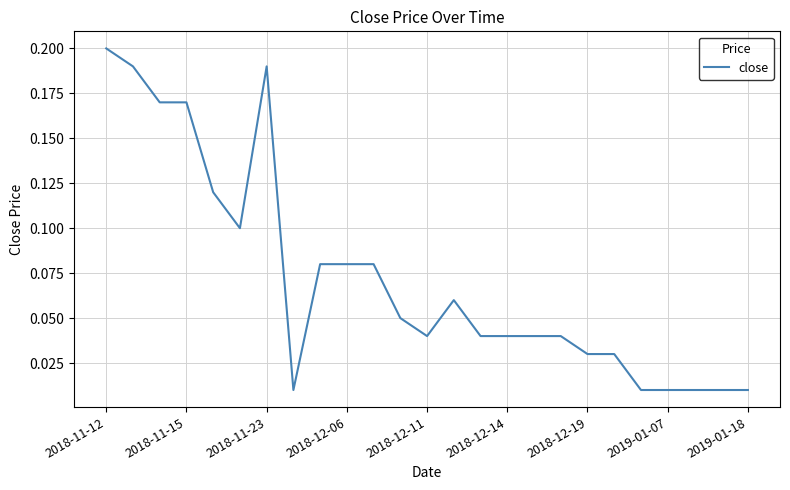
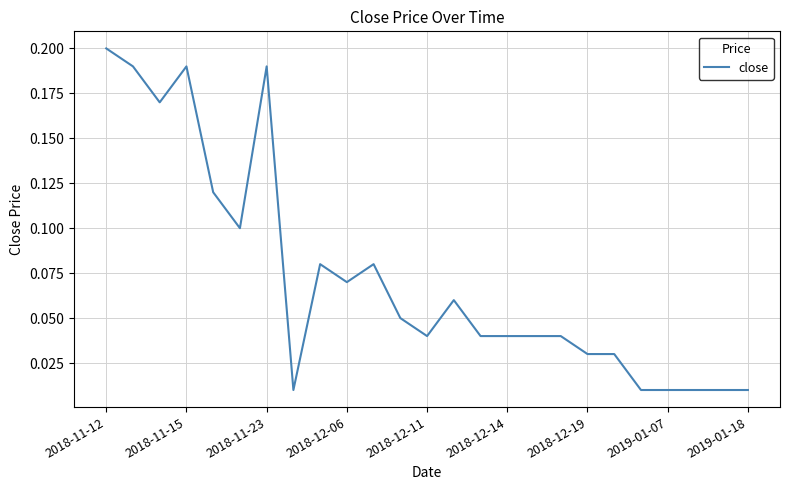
2018-11-15: 0.17 -> 0.19
2018-12-06: 0.08 -> 0.07
